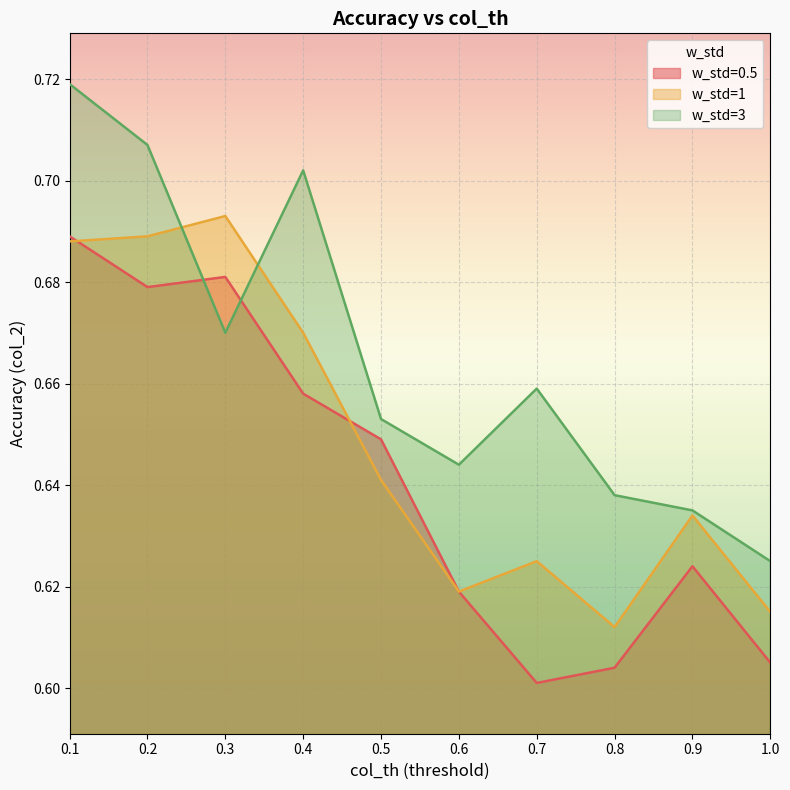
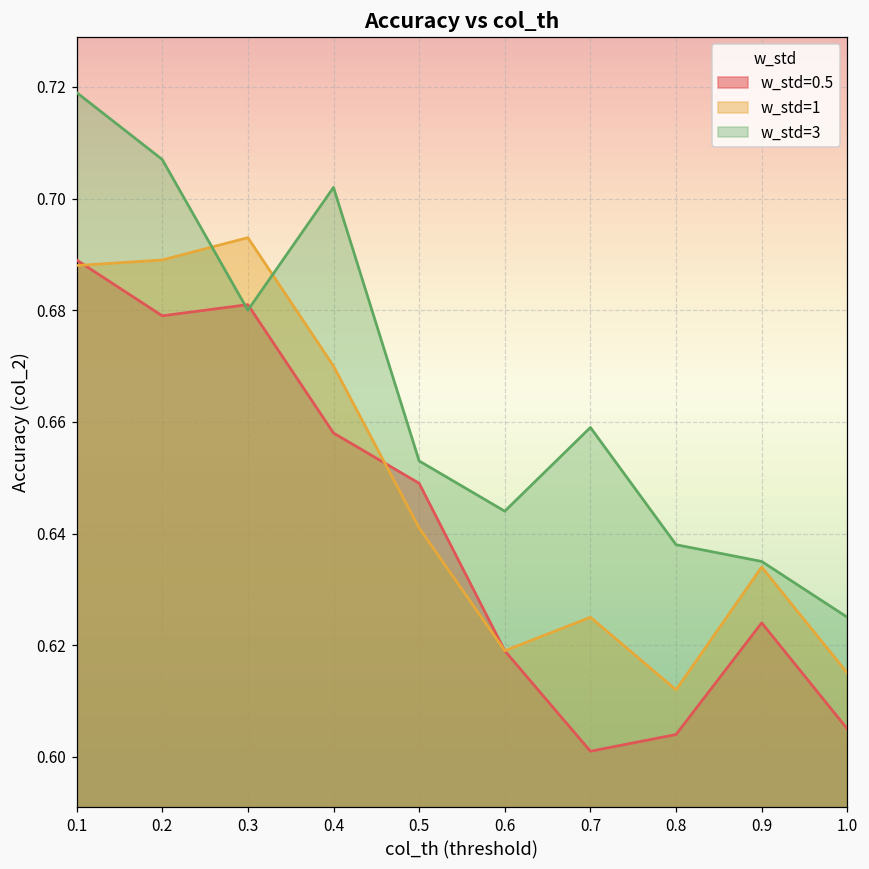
w_std=3, 0.3: 0.67 -> 0.68
